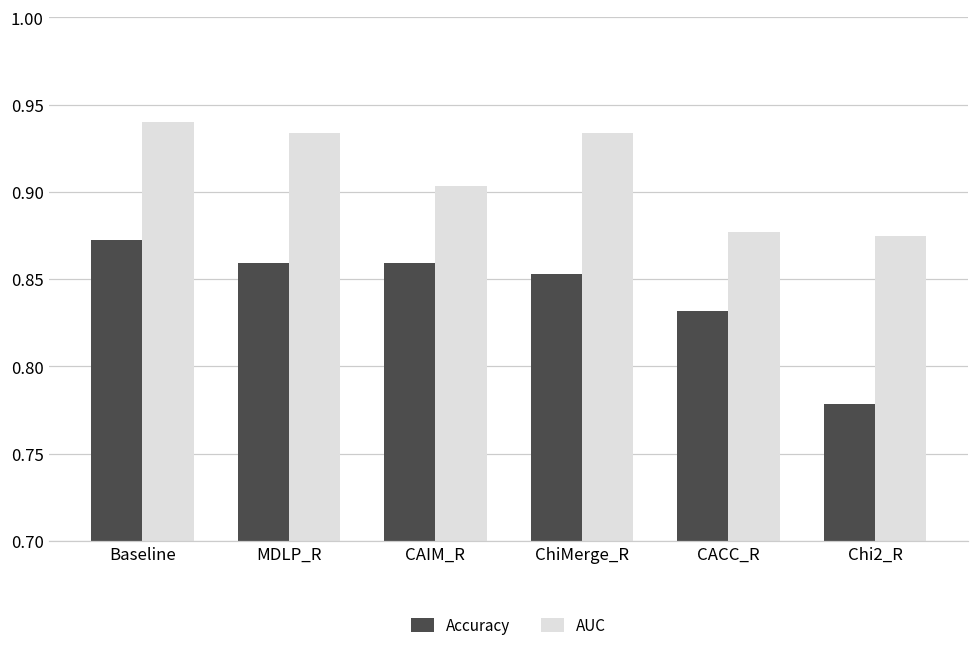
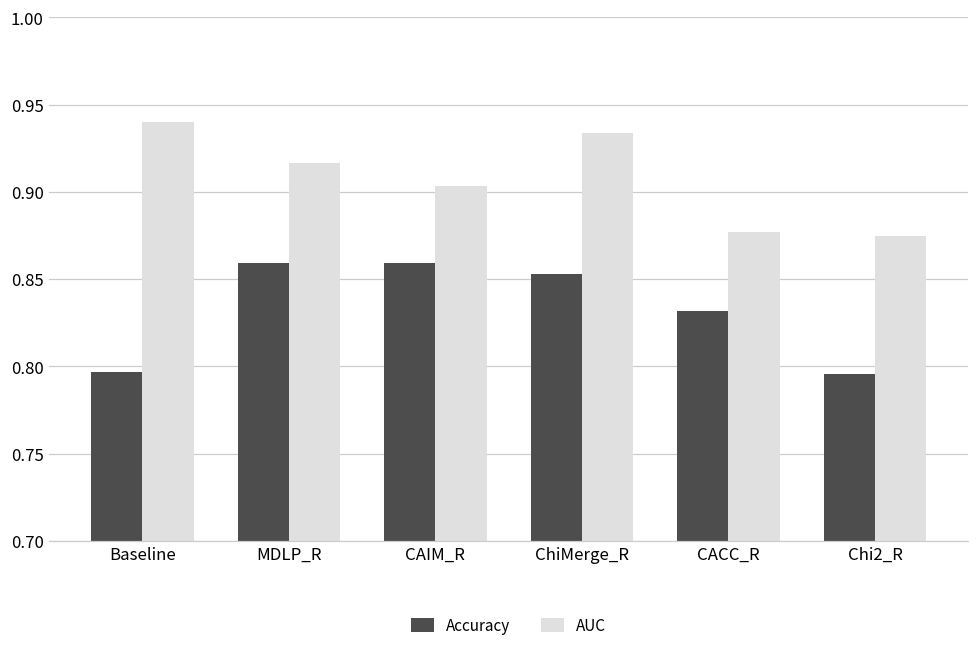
Accuracy, Baseline: 0.872 -> 0.797
AUC, MDLP_R: 0.934 -> 0.916
Accuracy, Chi2_R: 0.778 -> 0.796
